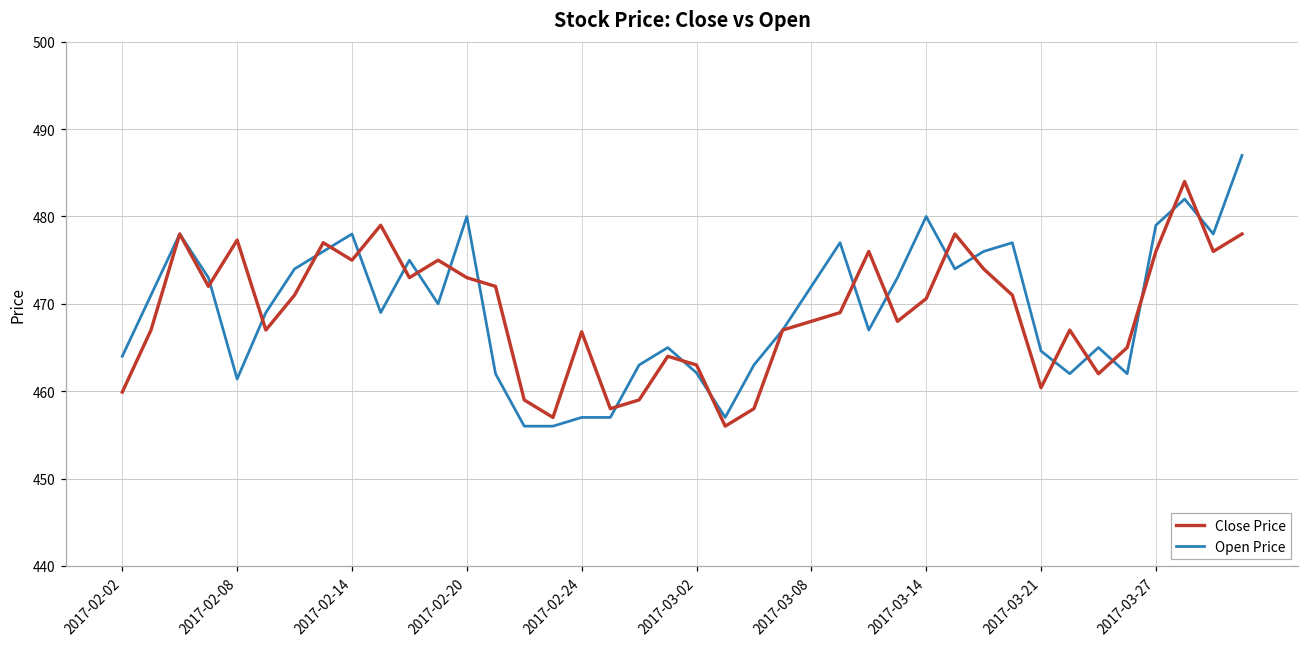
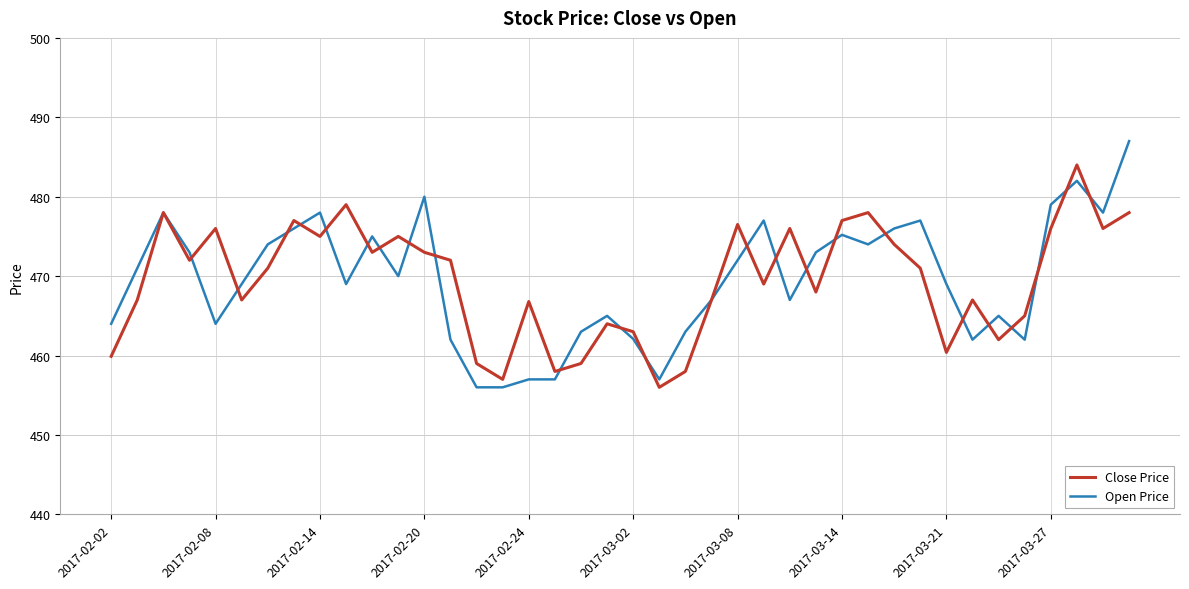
Close Price, 2017-02-08: 477 -> 476
Open Price, 2017-02-08: 461 -> 464
Close Price, 2017-03-08: 468 -> 477
Close Price, 2017-03-14: 471 -> 477
Open Price, 2017-03-14: 480 -> 475
Open Price, 2017-03-21: 465 -> 469
